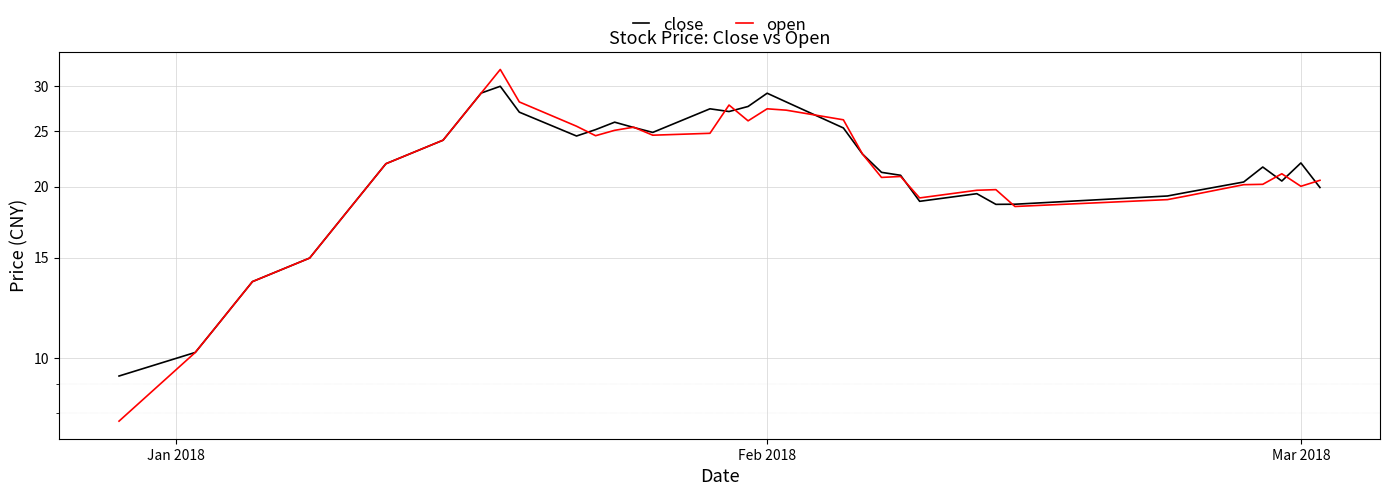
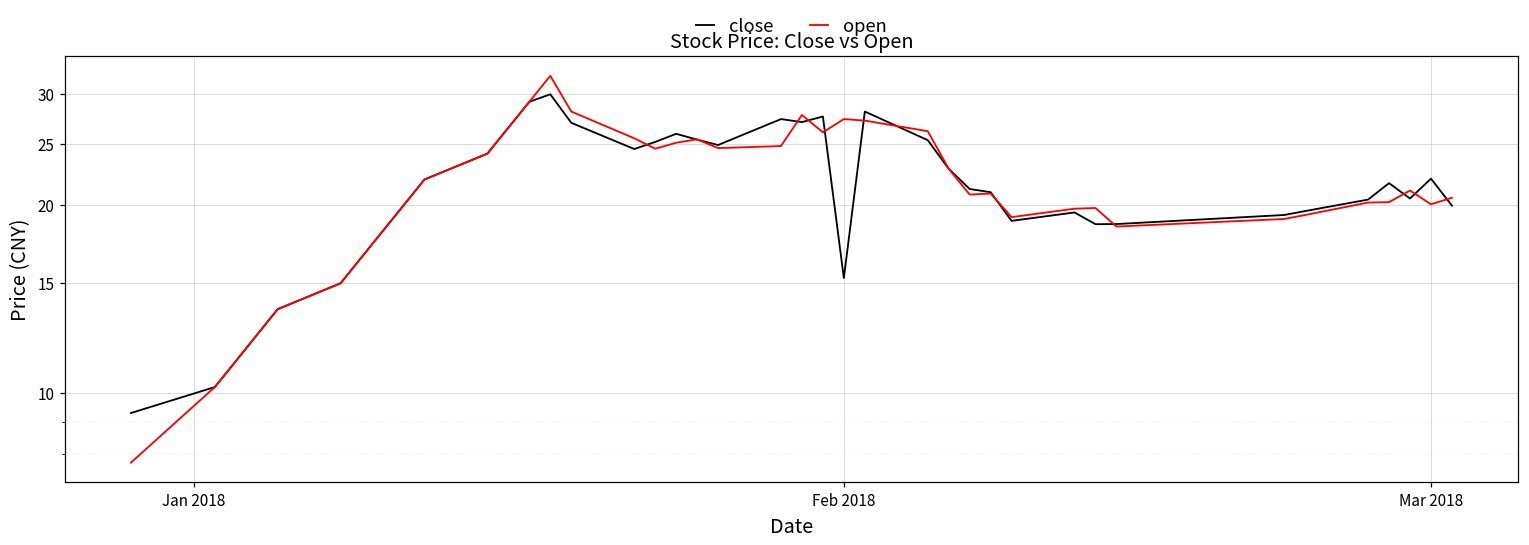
close, Feb 2018: 29 -> 15.3
